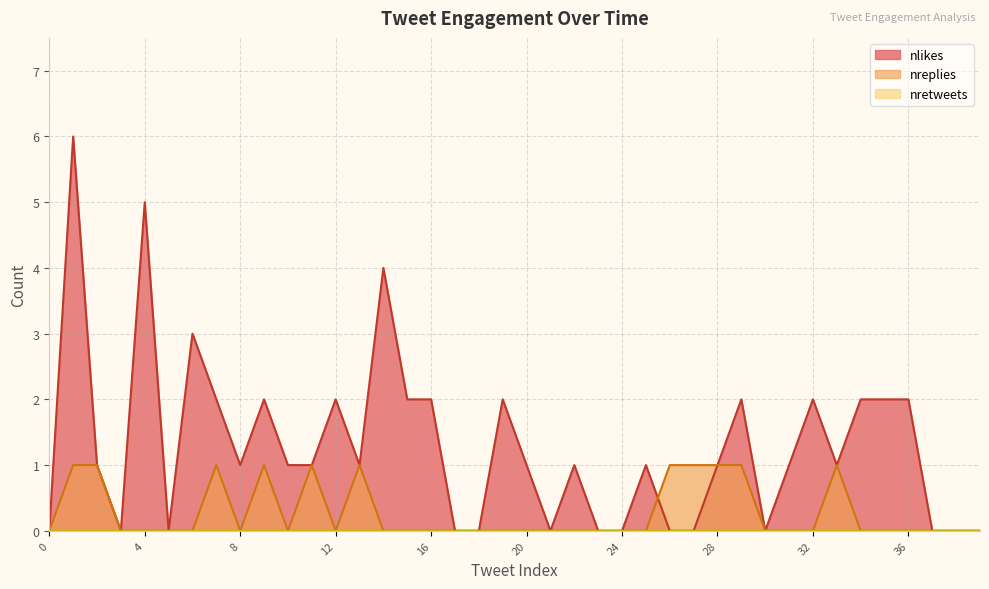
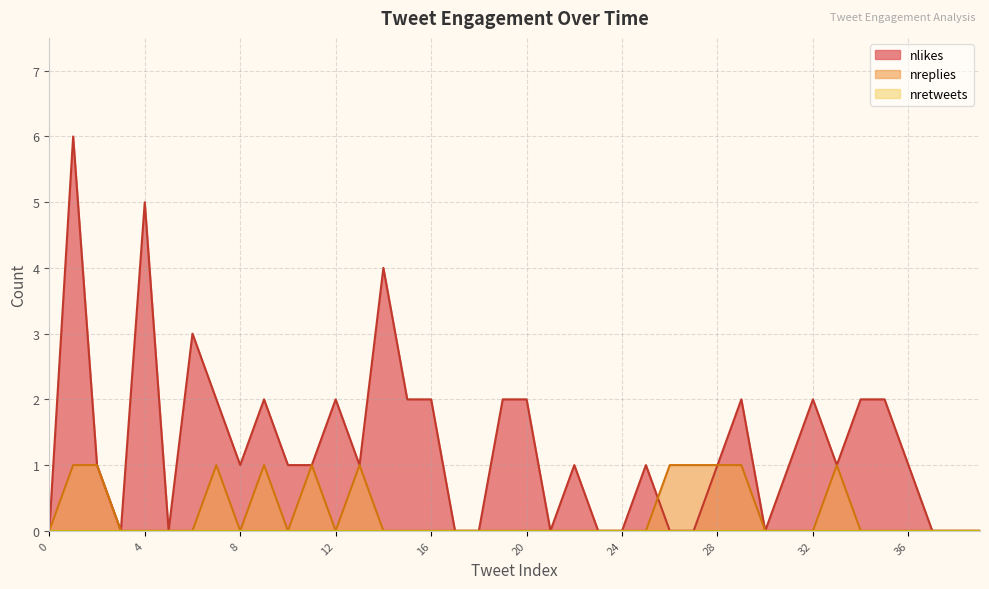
nlikes, 20: 1 -> 2
nlikes, 36: 2 -> 1
